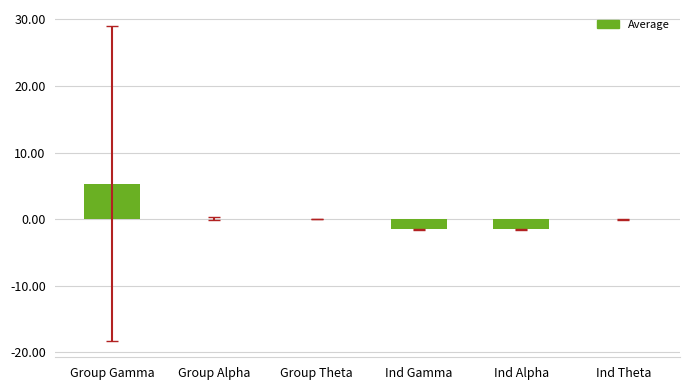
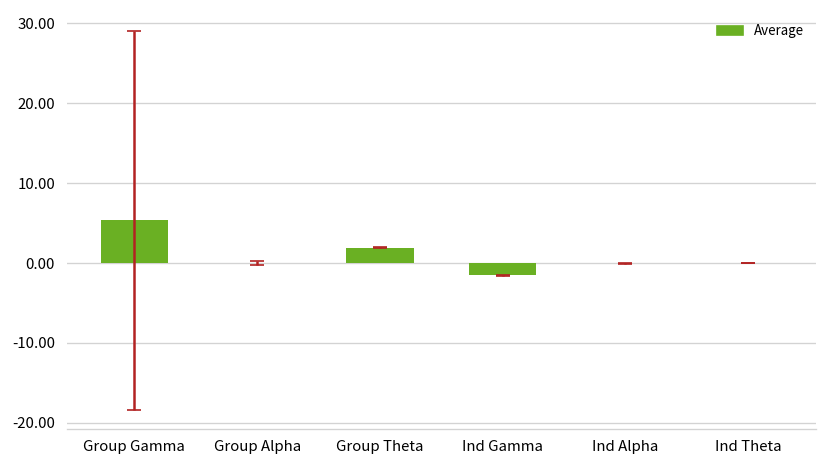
Average, Group Theta: 0 -> 2
Average, Ind Alpha: -2 -> 0
